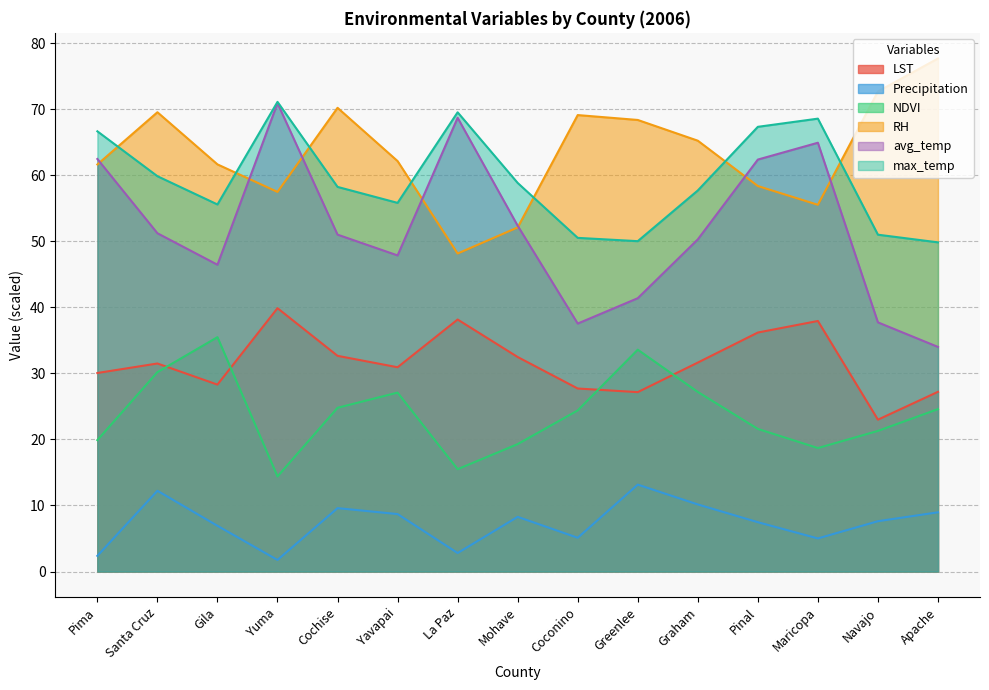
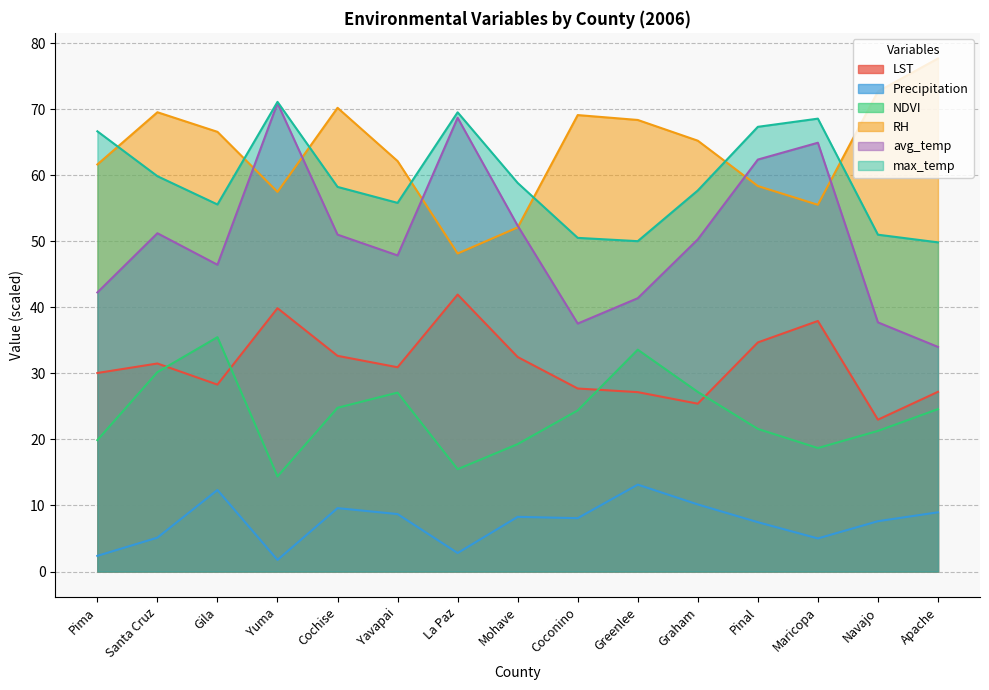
avg_temp, Pima: 62 -> 42
Precipitation, Santa Cruz: 12 -> 5
Precipitation, Gila: 7 -> 12
RH, Gila: 62 -> 67
LST, La Paz: 38 -> 42
Precipitation, Coconino: 5 -> 8
LST, Graham: 32 -> 25
LST, Pinal: 36 -> 35
